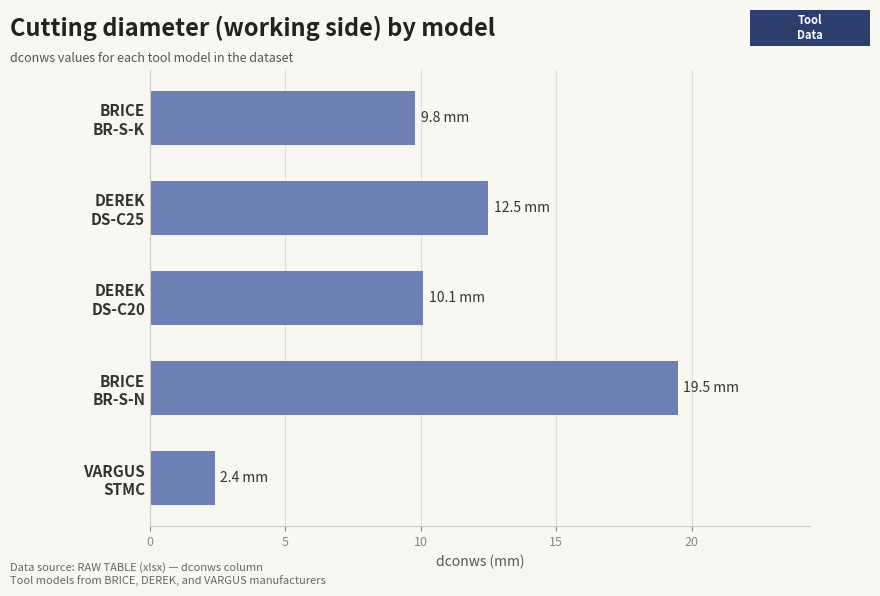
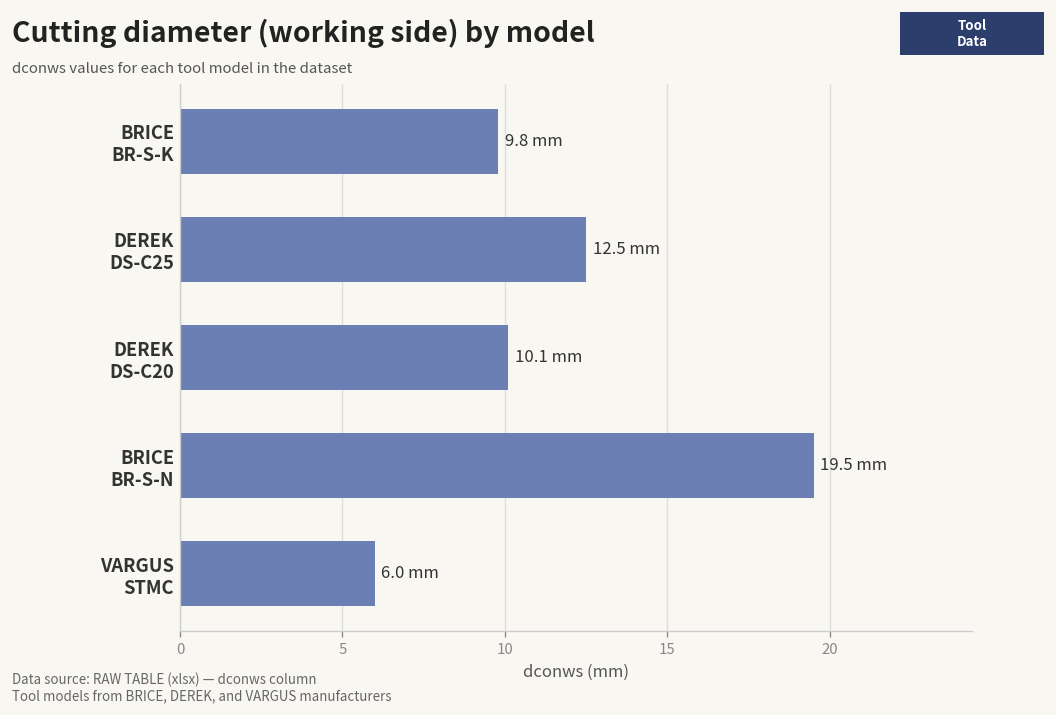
VARGUS STMC: 2.4 -> 6.0
